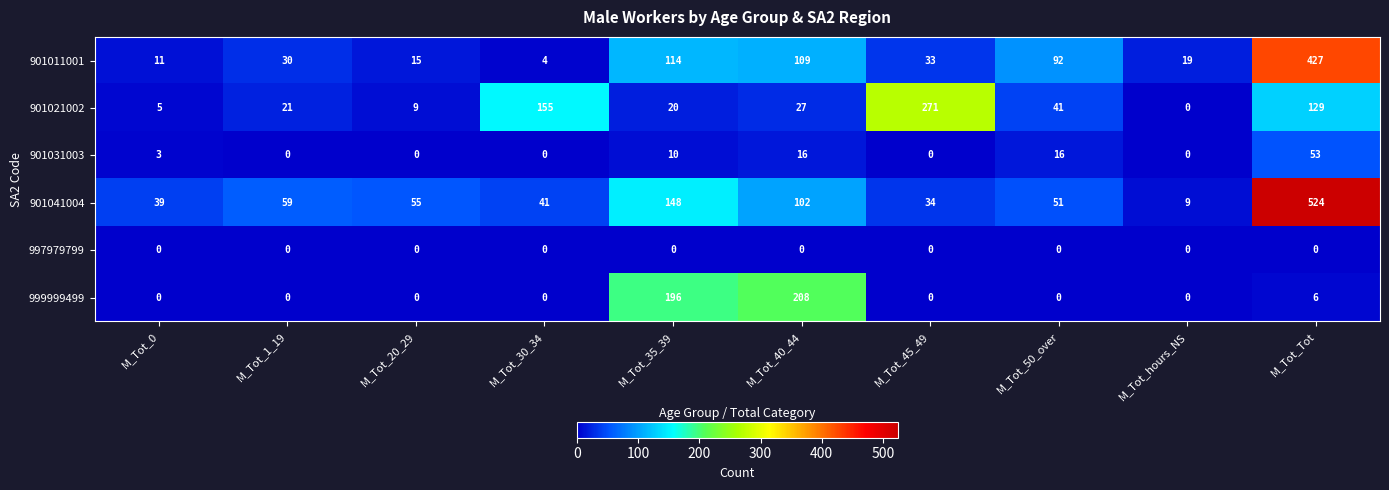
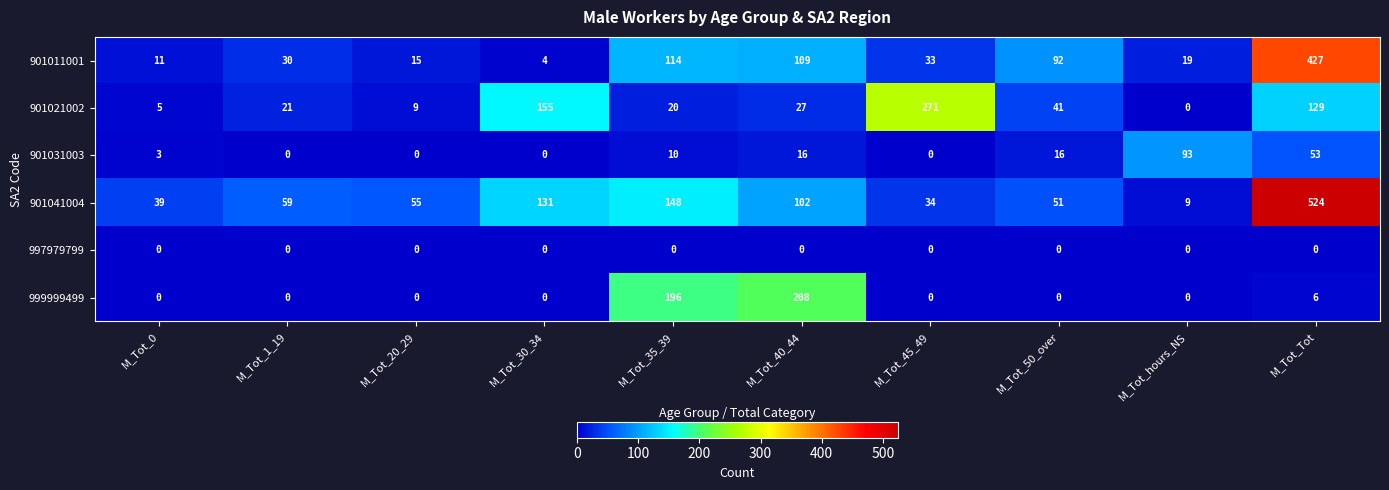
901031003, M_Tot_hours_NS: 0 -> 93
901041004, M_Tot_30_34: 41 -> 131
